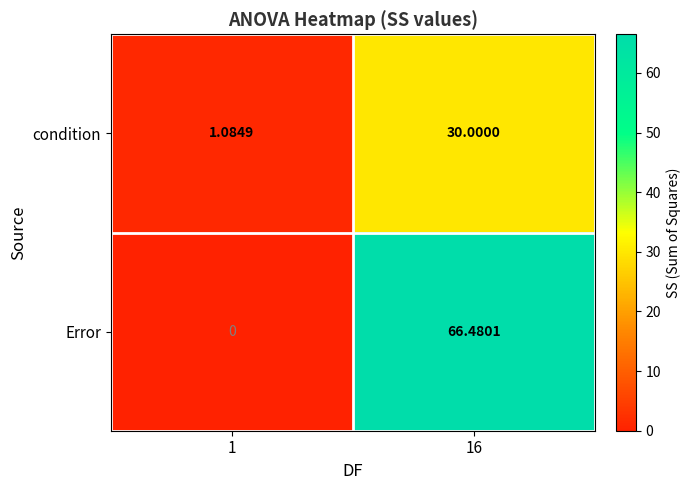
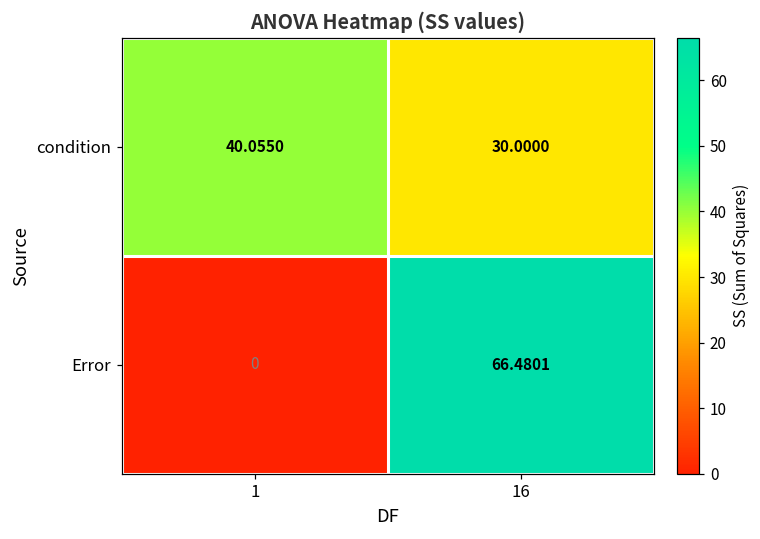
condition, 1: 1.0849 -> 40.0550
